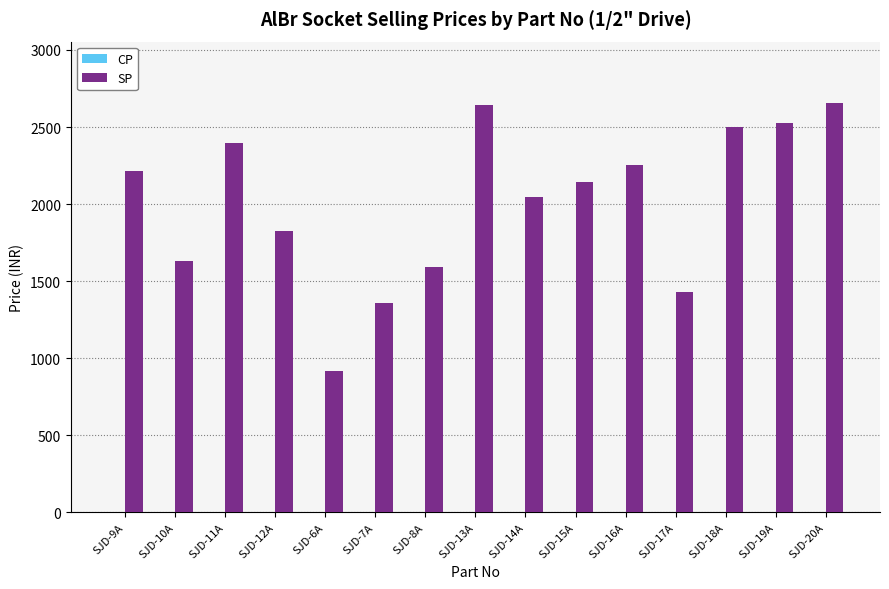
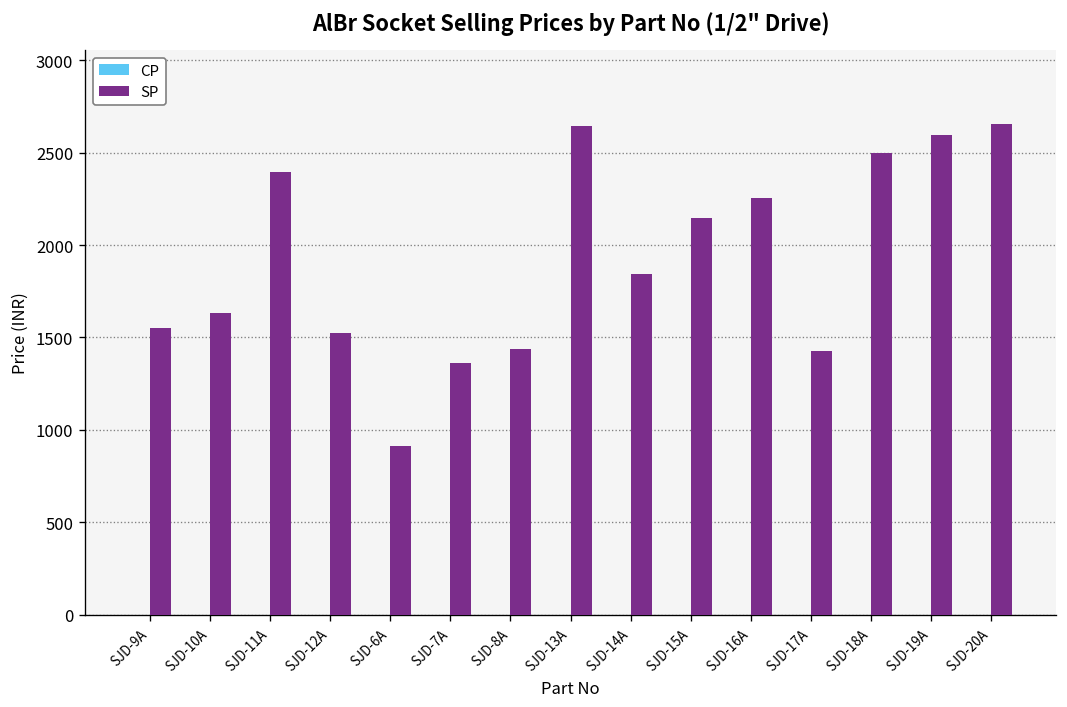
SP, SJD-9A: 2210 -> 1550
SP, SJD-12A: 1820 -> 1520
SP, SJD-8A: 1590 -> 1440
SP, SJD-14A: 2050 -> 1840
SP, SJD-19A: 2530 -> 2590
